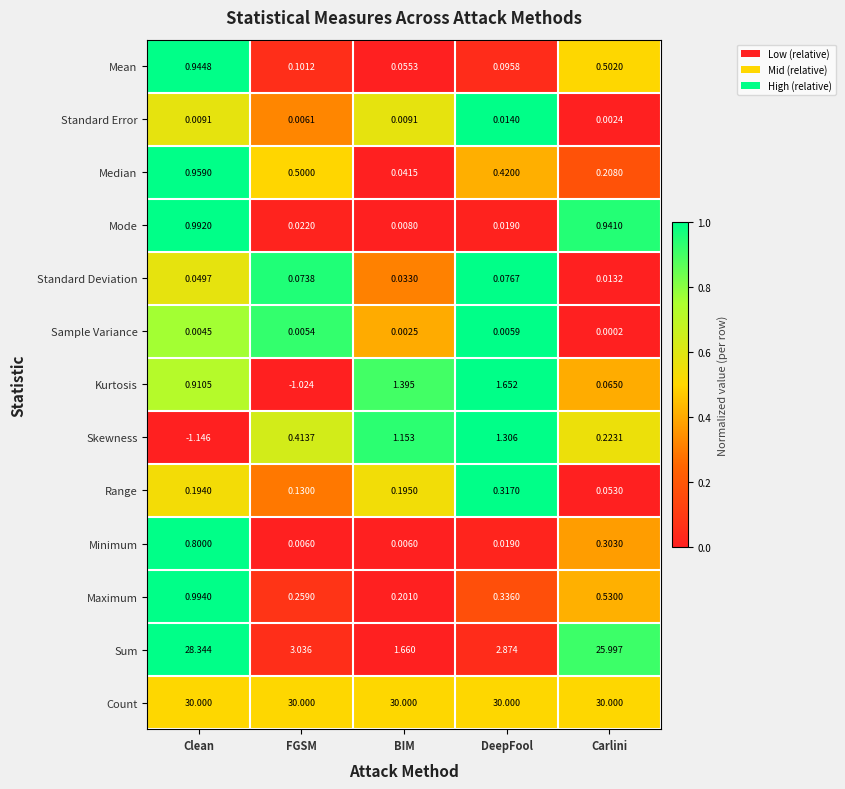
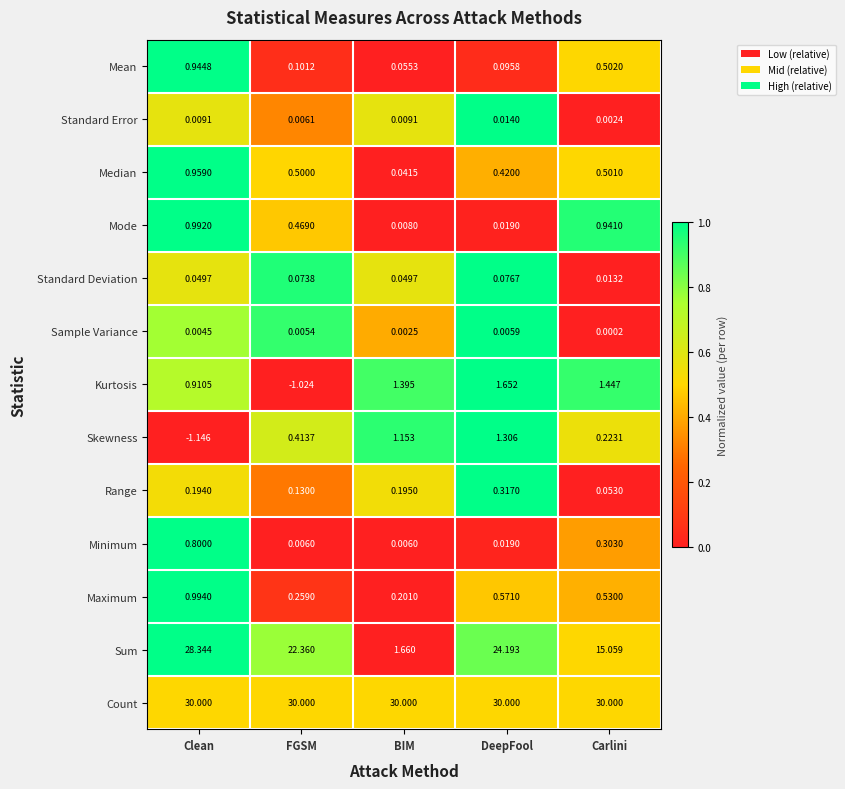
Median, Carlini: 0.2080 -> 0.5010
Mode, FGSM: 0.0220 -> 0.4690
Standard Deviation, BIM: 0.0330 -> 0.0497
Kurtosis, Carlini: 0.0650 -> 1.447
Maximum, DeepFool: 0.3360 -> 0.5710
Sum, FGSM: 3.036 -> 22.360
Sum, DeepFool: 2.874 -> 24.193
Sum, Carlini: 25.997 -> 15.059
